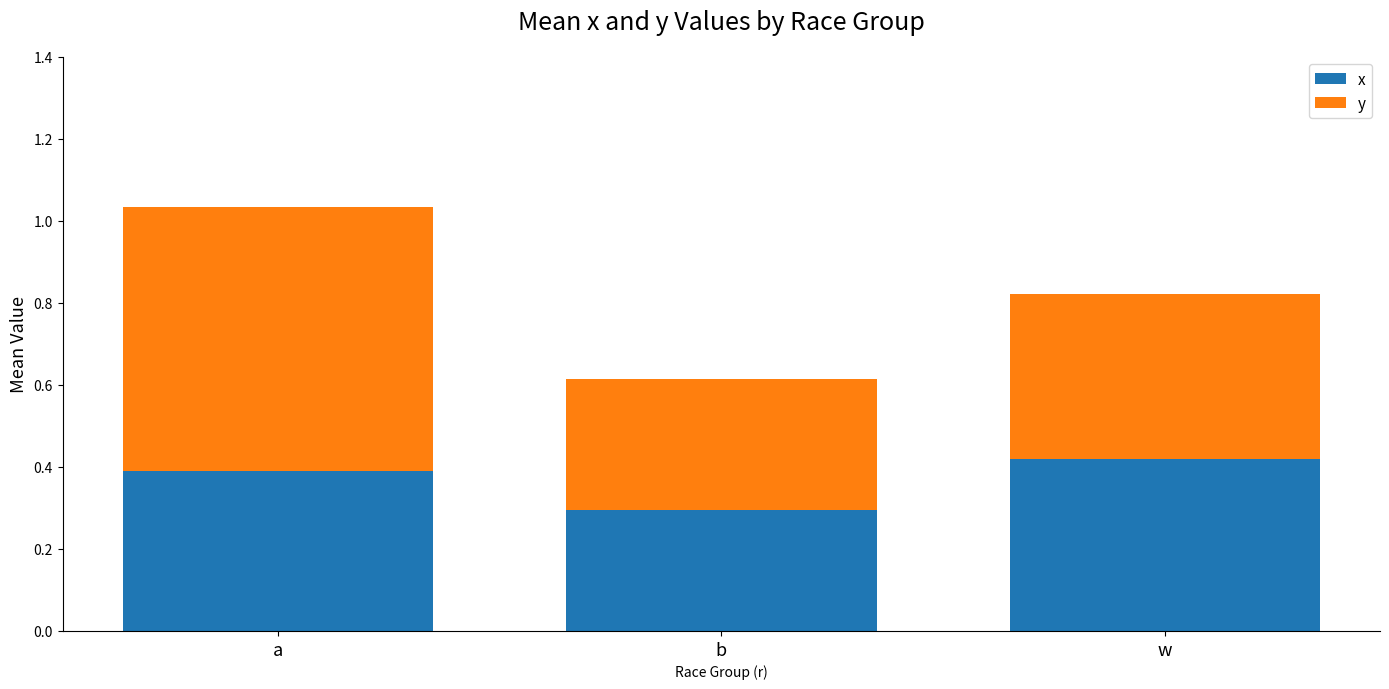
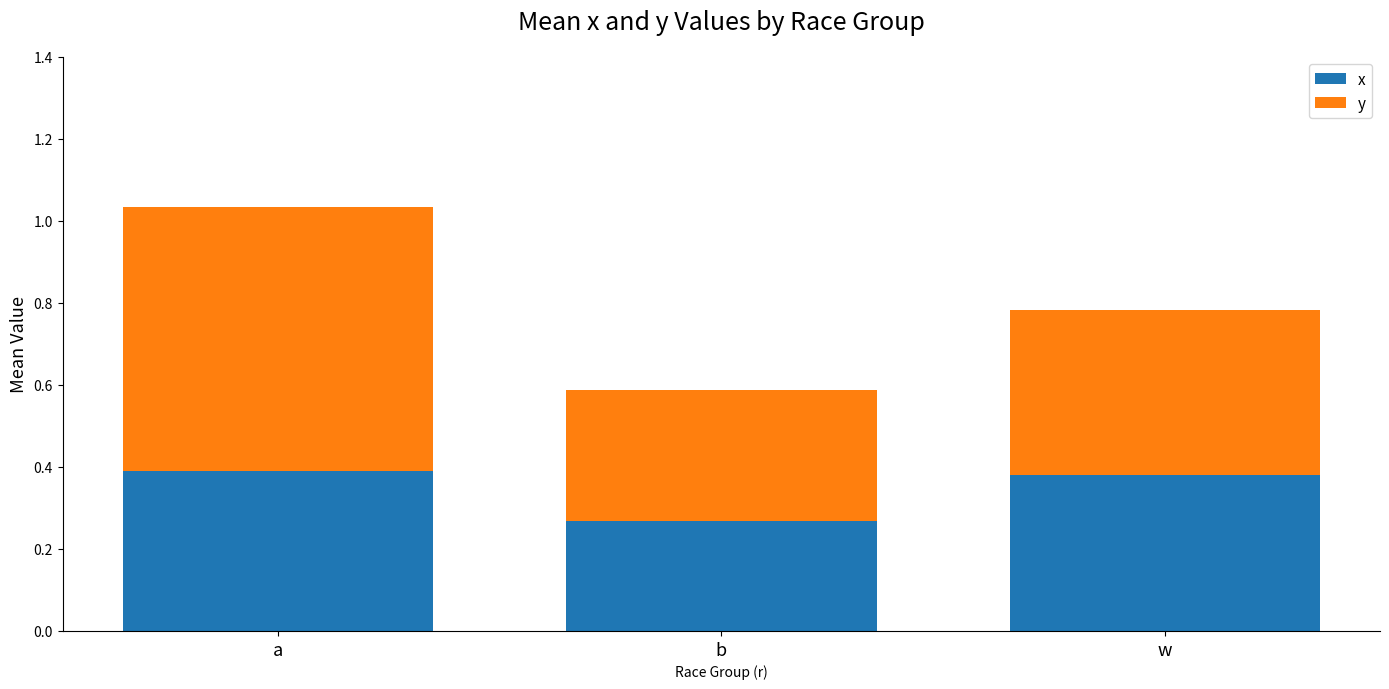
x, b: 0.29 -> 0.27
x, w: 0.42 -> 0.38
